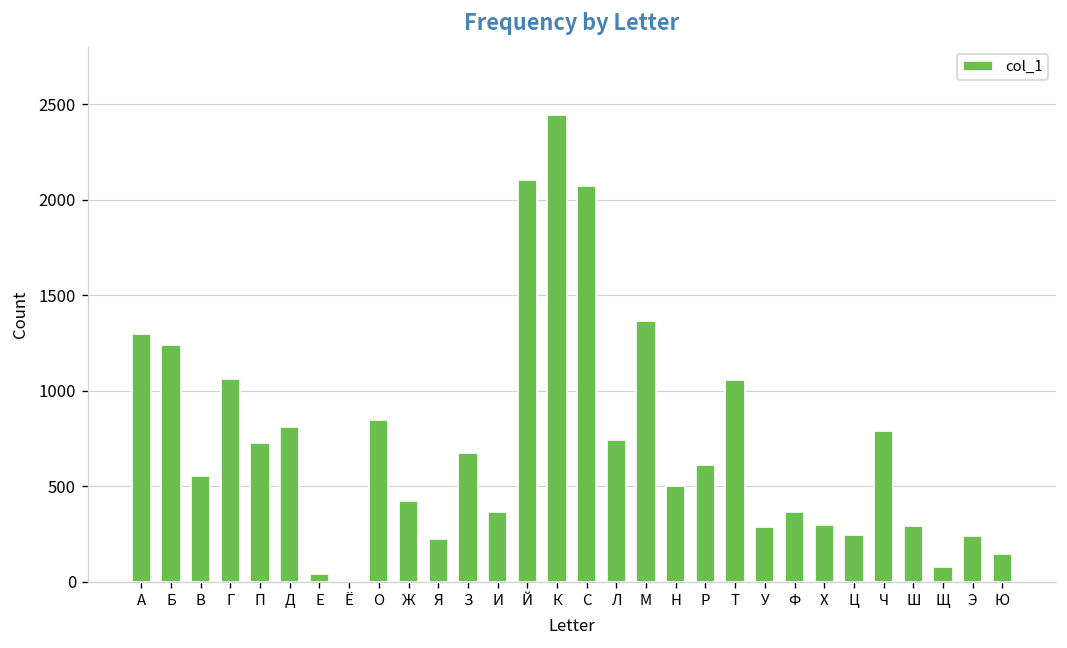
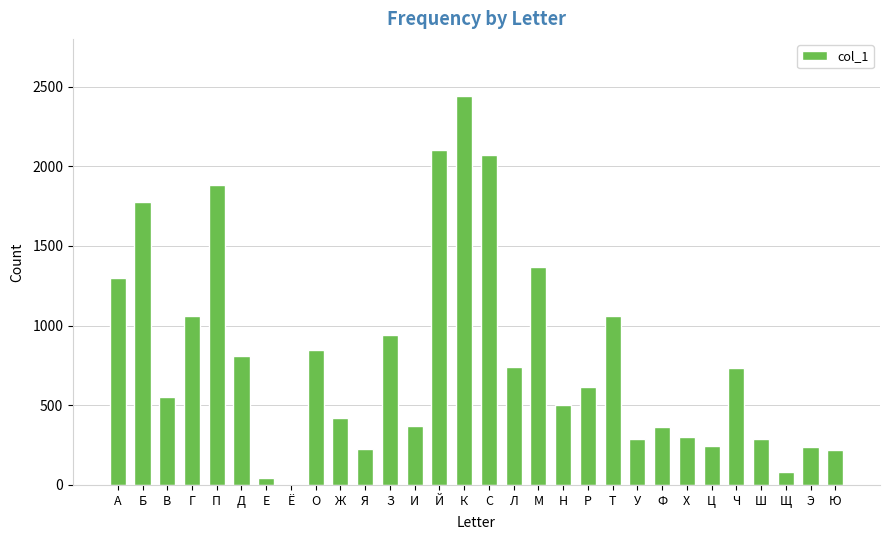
Б: 1240 -> 1780
П: 730 -> 1880
З: 670 -> 940
Ч: 790 -> 730
Ю: 150 -> 220
